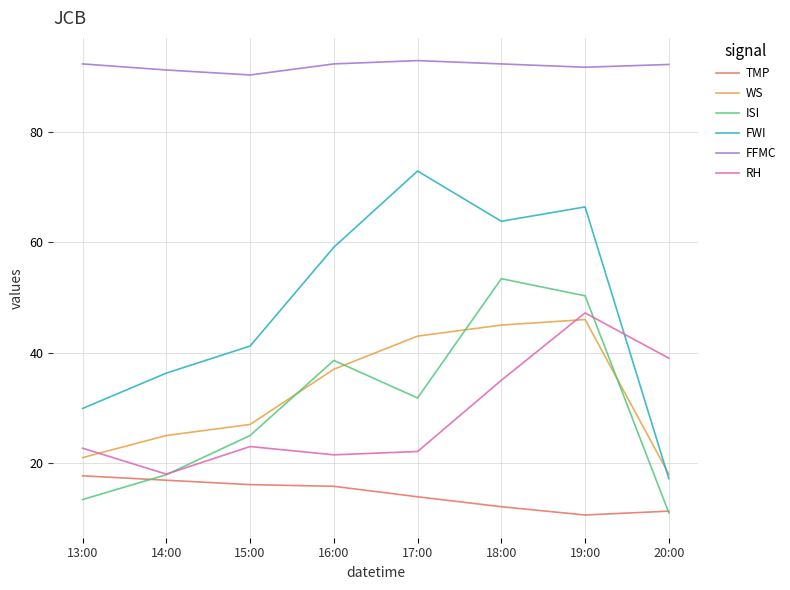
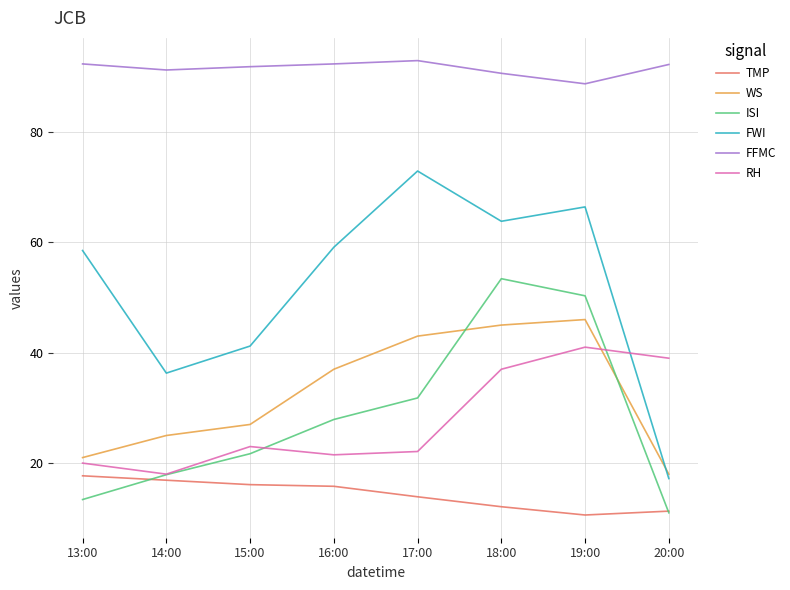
FWI, 13:00: 30 -> 59
RH, 13:00: 23 -> 20
ISI, 15:00: 25 -> 22
FFMC, 15:00: 90 -> 92
ISI, 16:00: 39 -> 28
FFMC, 18:00: 92 -> 91
RH, 18:00: 35 -> 37
FFMC, 19:00: 92 -> 89
RH, 19:00: 47 -> 41
